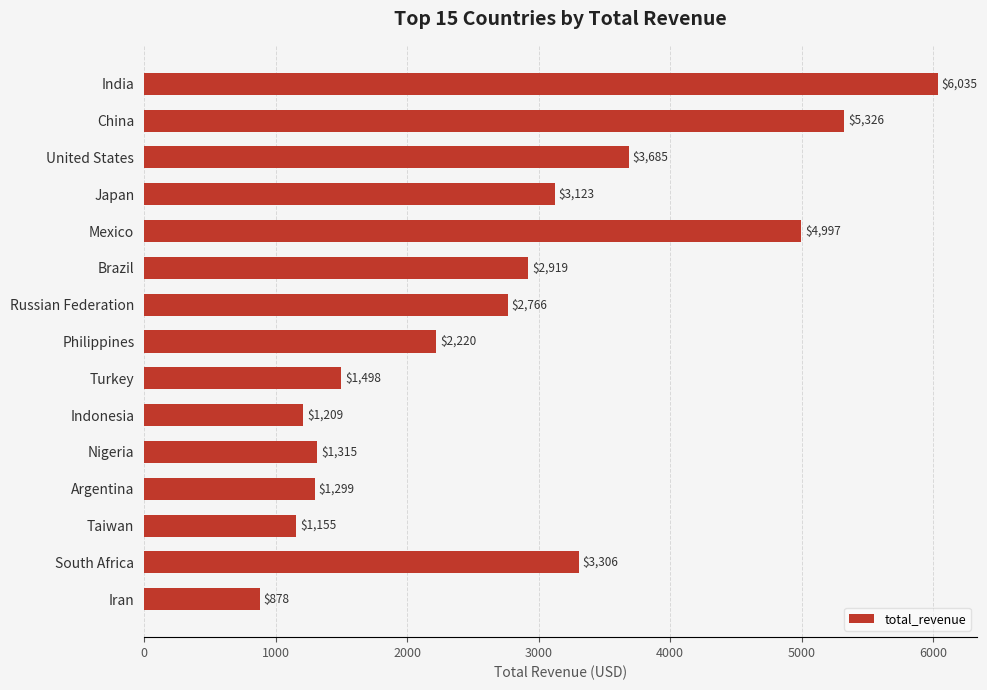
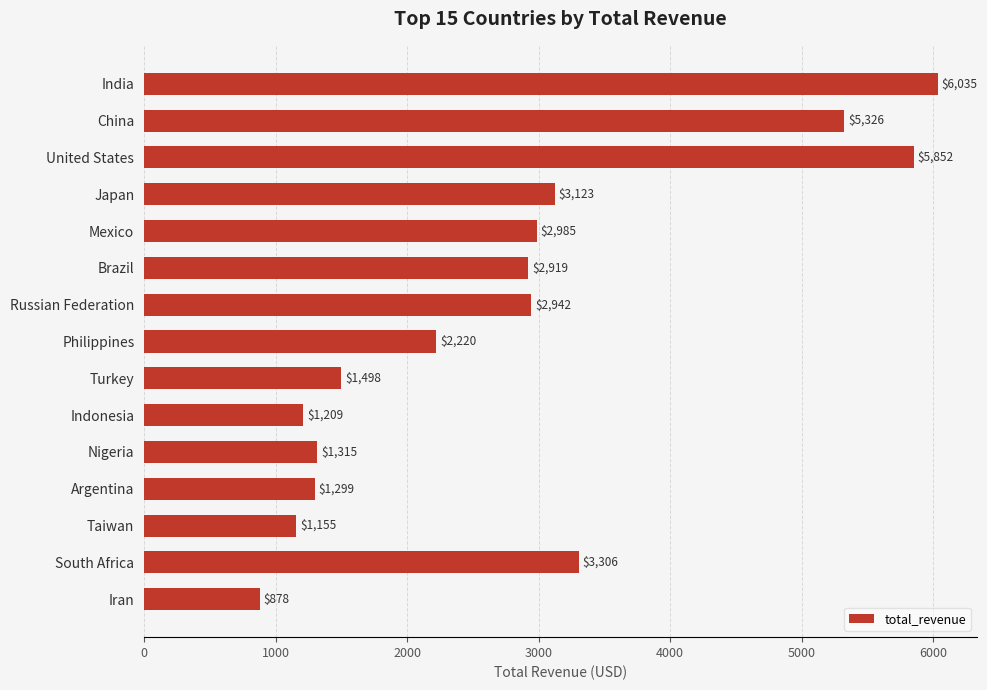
United States: $3,685 -> $5,852
Mexico: $4,997 -> $2,985
Russian Federation: $2,766 -> $2,942
